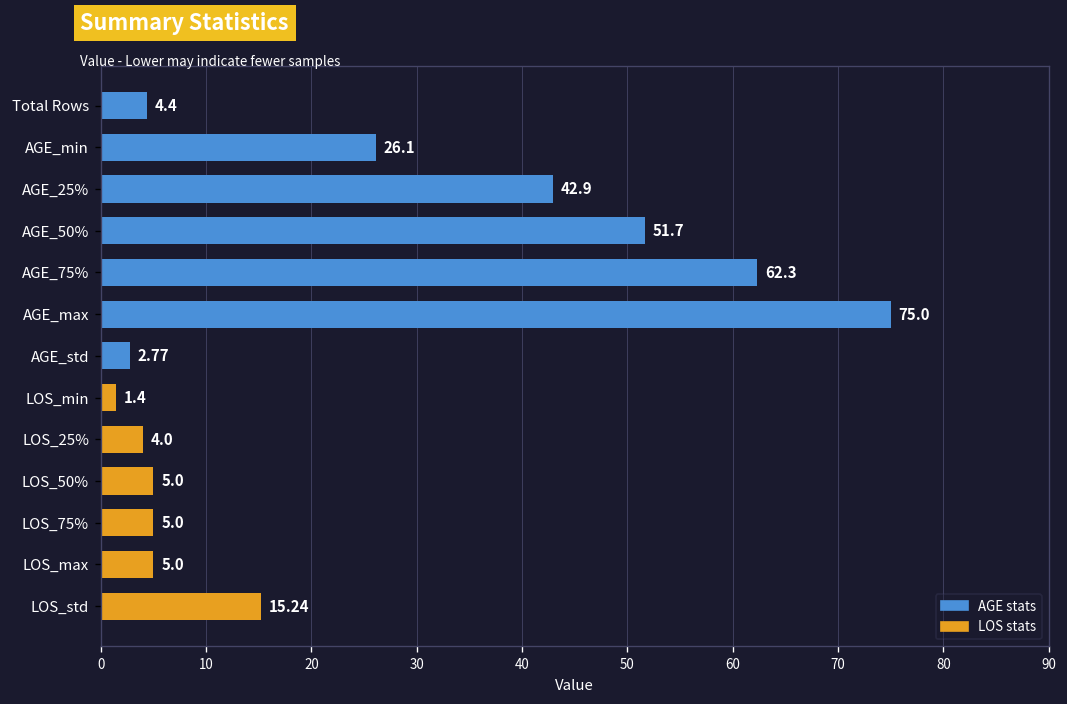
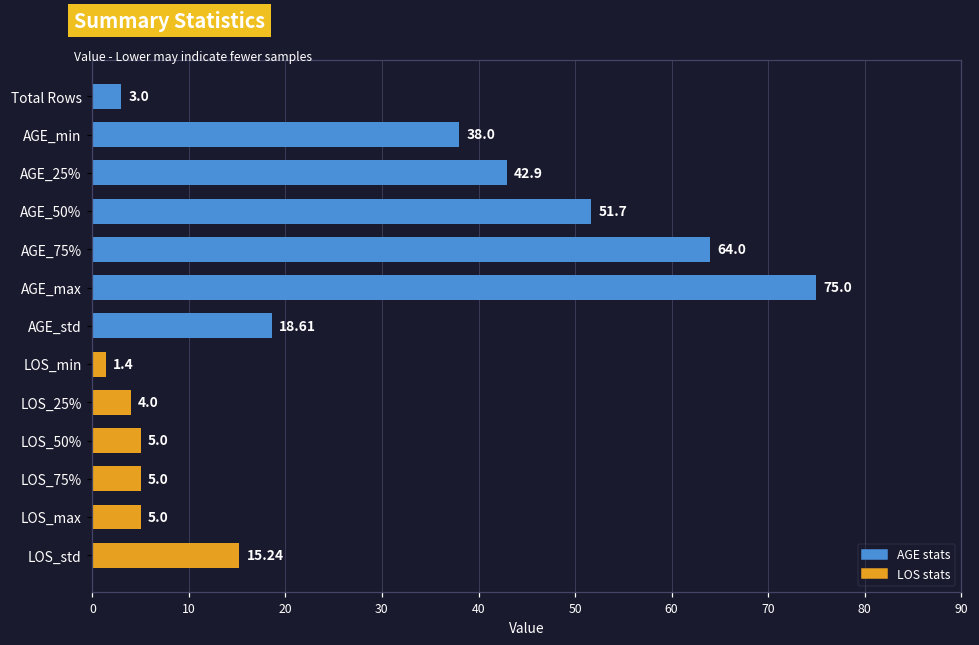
Total Rows: 4.4 -> 3.0
AGE_min: 26.1 -> 38.0
AGE_75%: 62.3 -> 64.0
AGE_std: 2.77 -> 18.61
